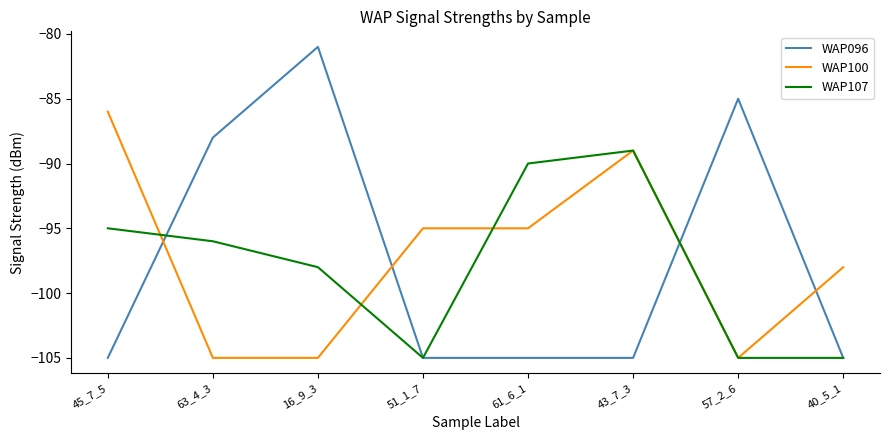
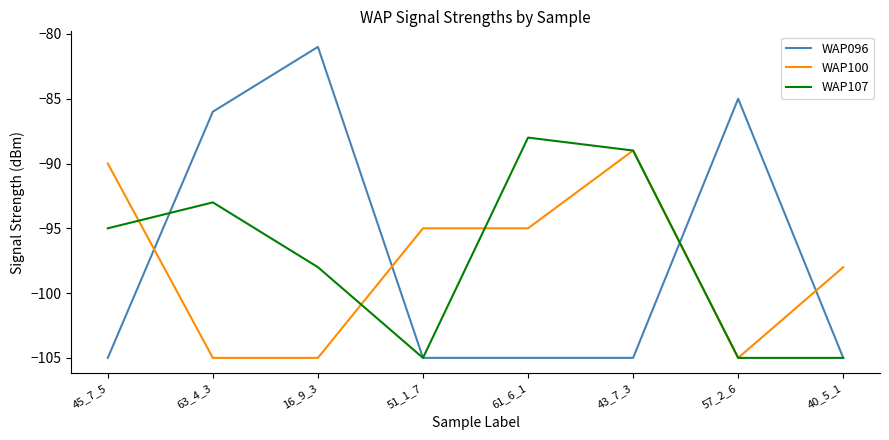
WAP100, 45_7_5: -86 -> -90
WAP096, 63_4_3: -88 -> -86
WAP107, 63_4_3: -96 -> -93
WAP107, 61_6_1: -90 -> -88
